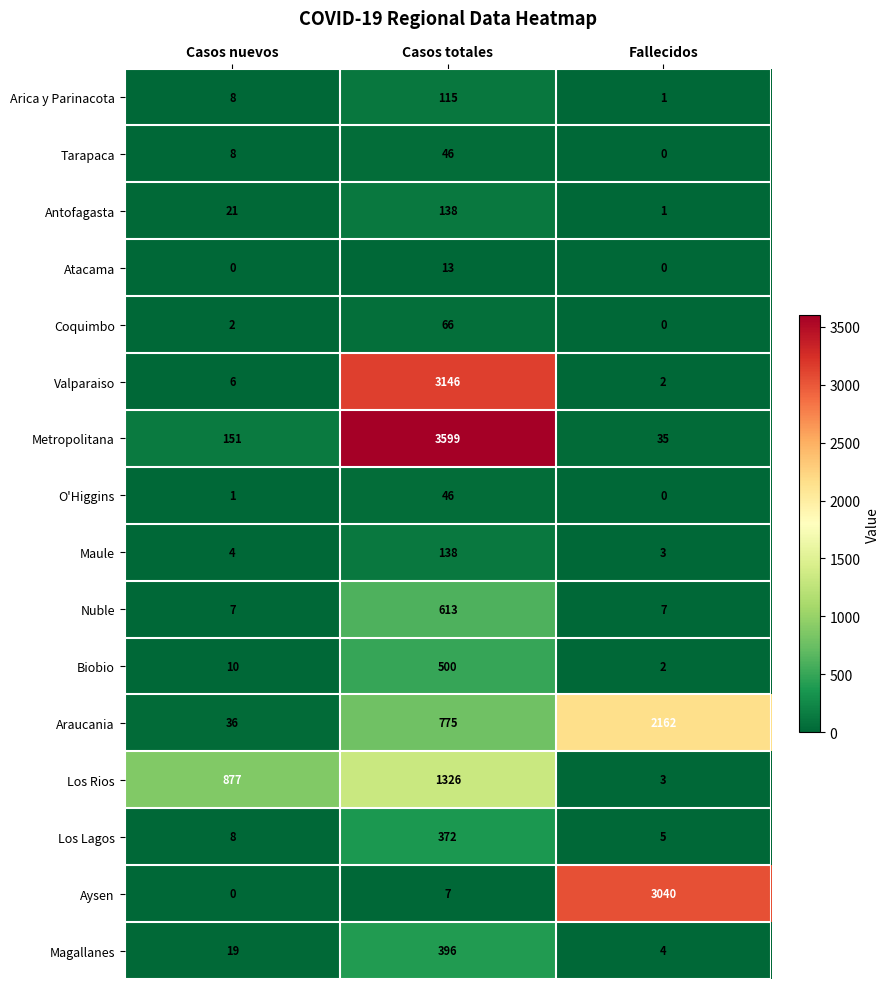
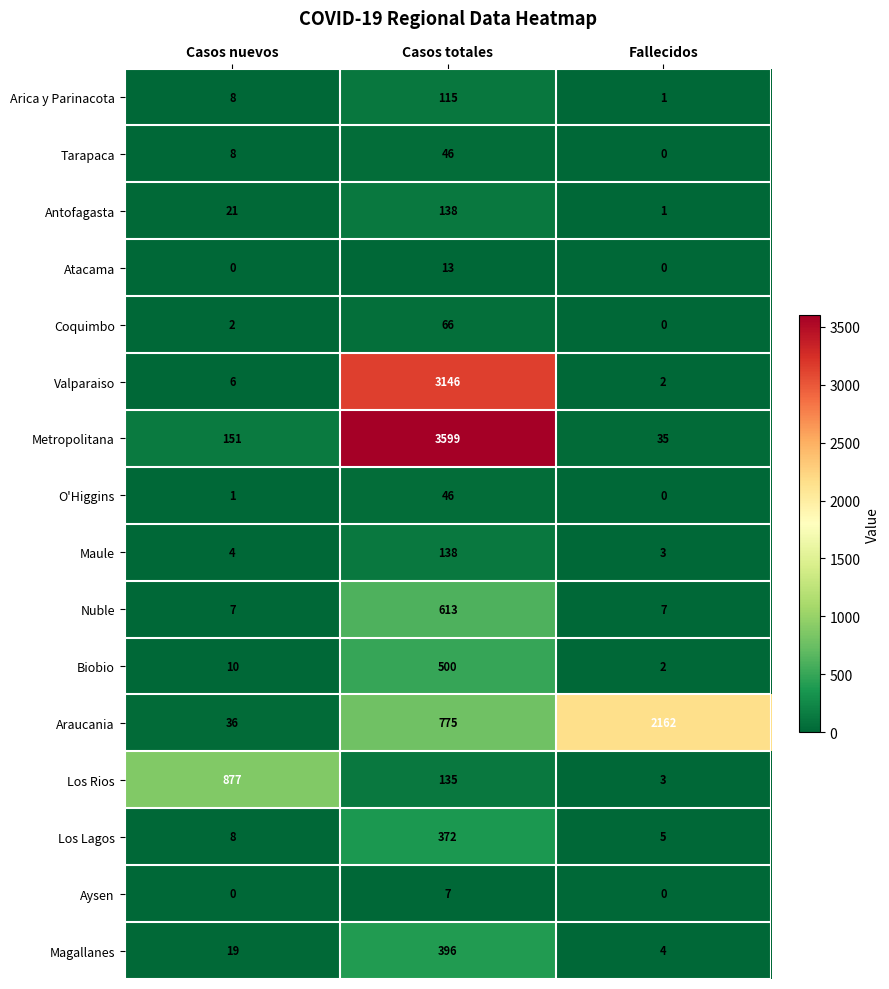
Los Rios, Casos totales: 1326 -> 135
Aysen, Fallecidos: 3040 -> 0
